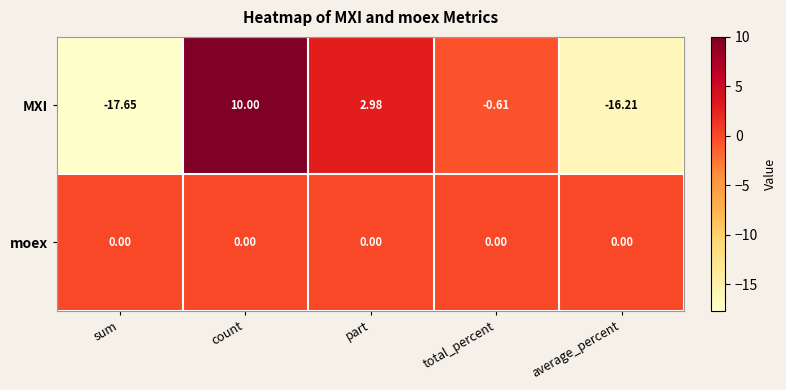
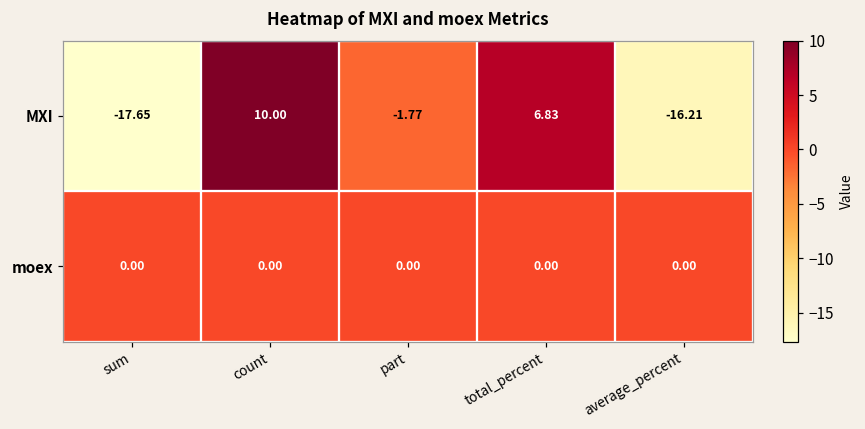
MXI, part: 2.98 -> -1.77
MXI, total_percent: -0.61 -> 6.83
